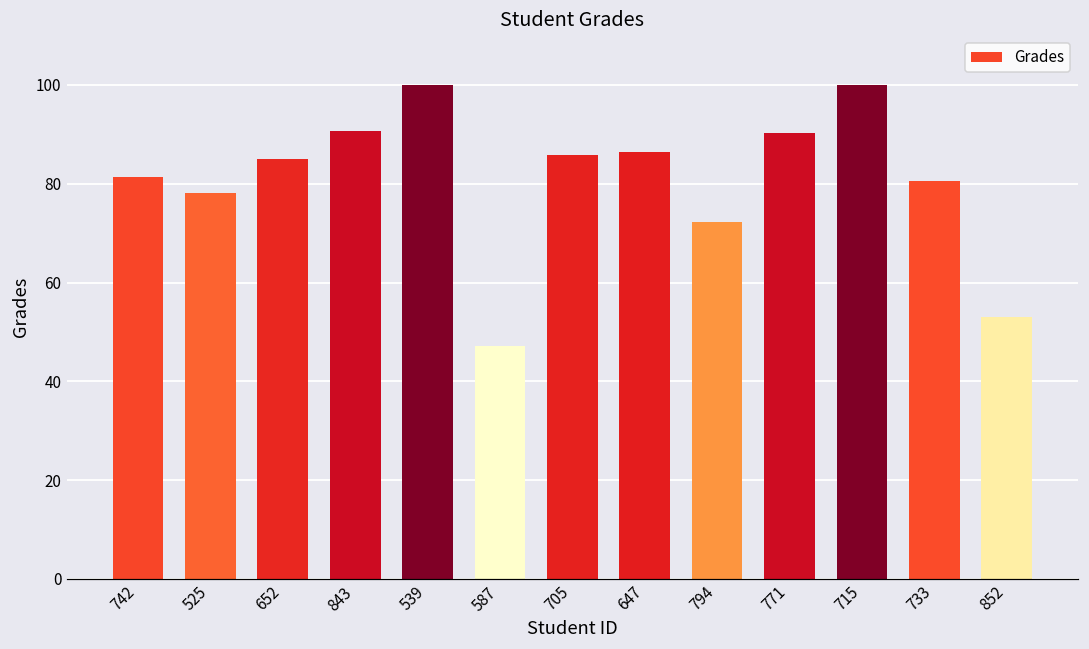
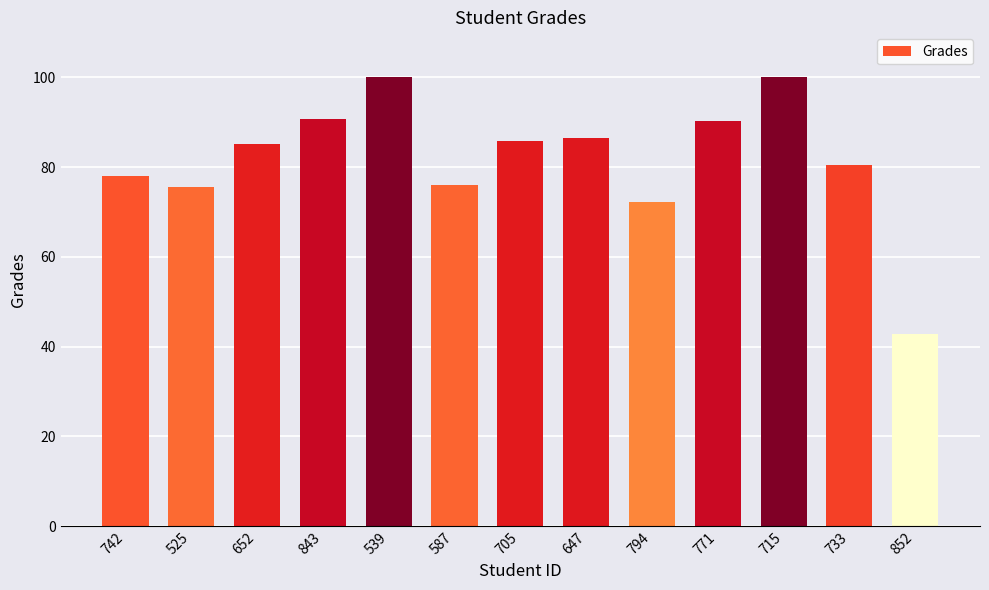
742: 81 -> 78
525: 78 -> 75
587: 47 -> 76
852: 53 -> 43
